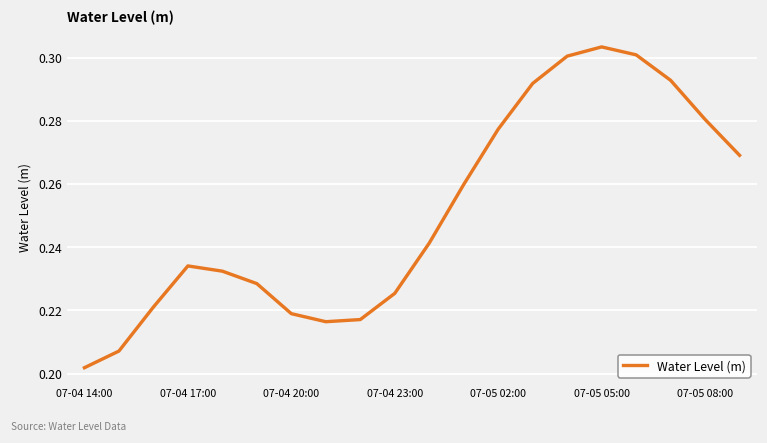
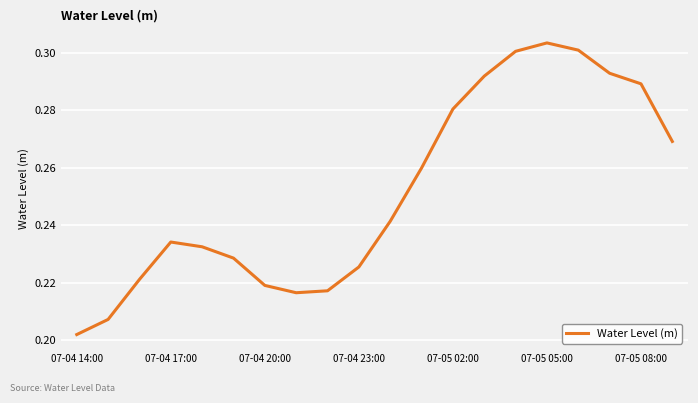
07-05 02:00: 0.277 -> 0.280
07-05 08:00: 0.280 -> 0.289
